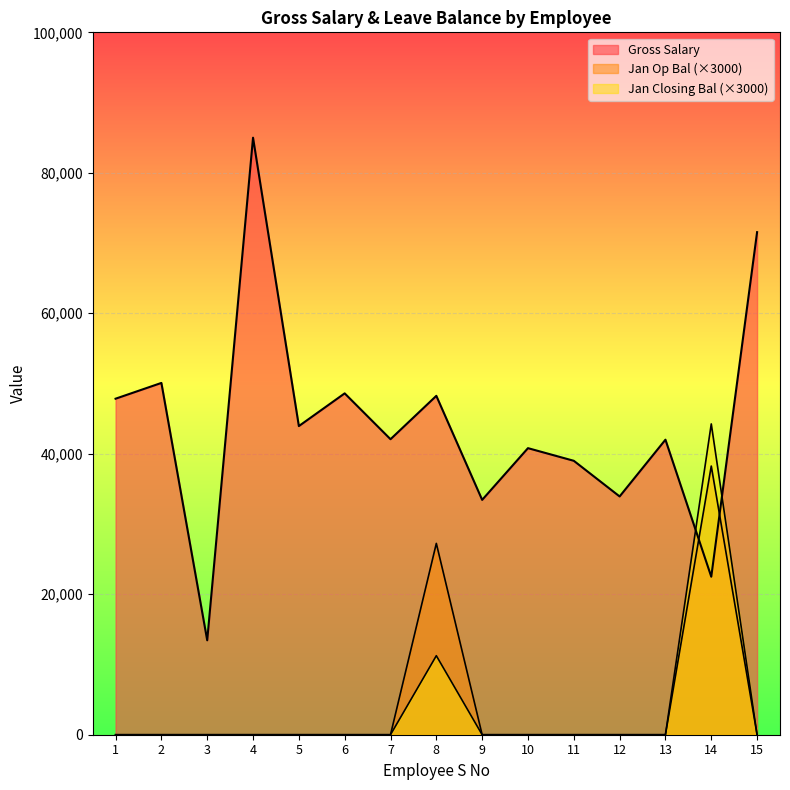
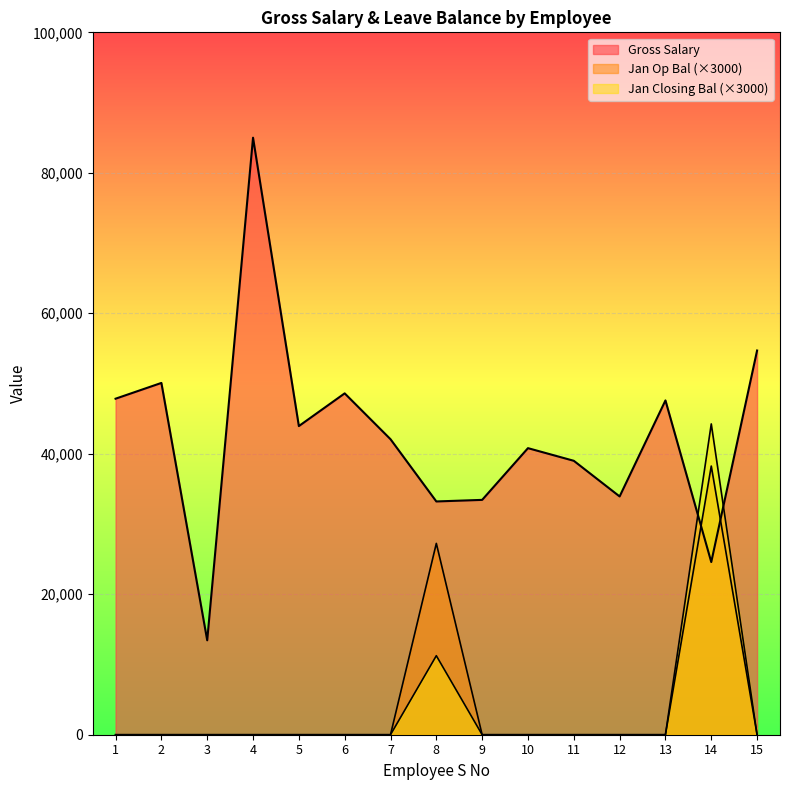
Gross Salary, 8: 48,000 -> 33,000
Gross Salary, 13: 42,000 -> 48,000
Gross Salary, 14: 22,000 -> 25,000
Gross Salary, 15: 72,000 -> 55,000
